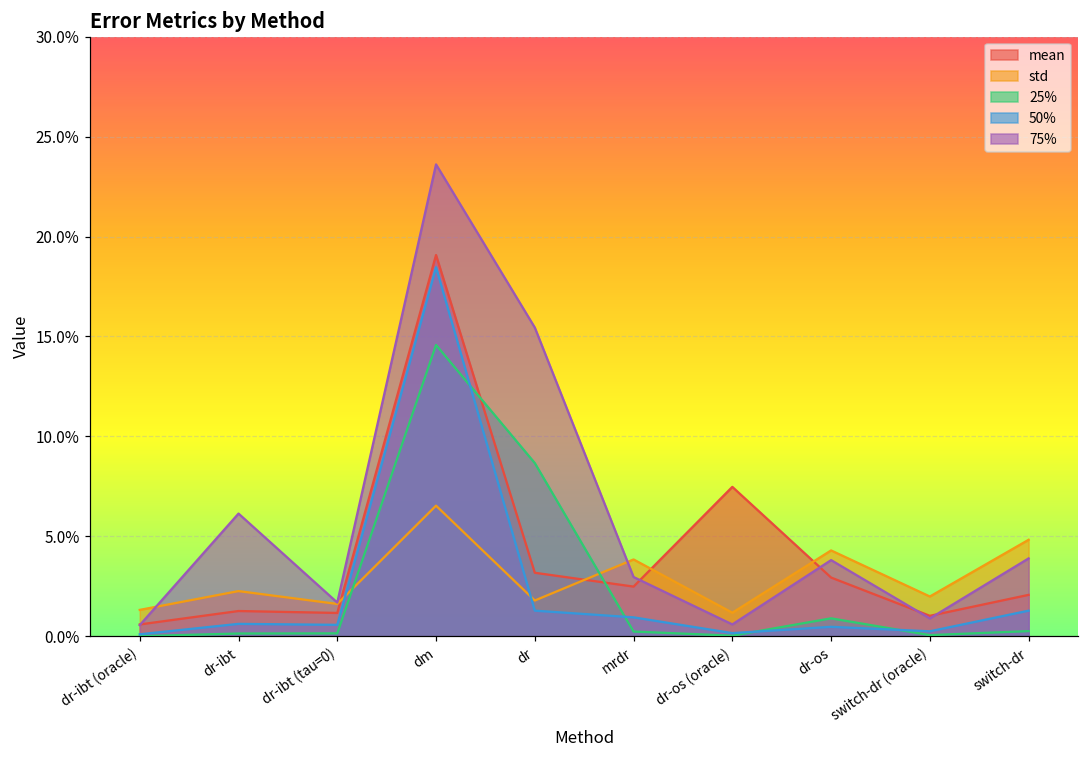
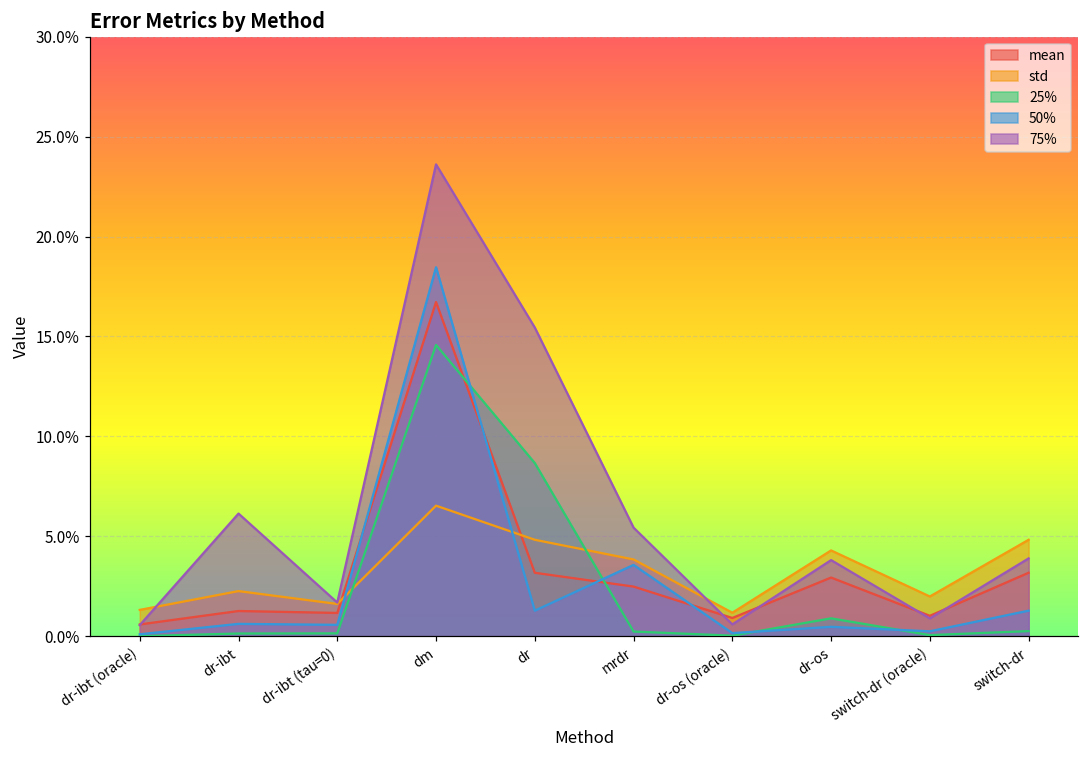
mean, dm: 19.1% -> 16.7%
std, dr: 1.8% -> 4.8%
50%, mrdr: 0.9% -> 3.6%
75%, mrdr: 3.0% -> 5.4%
mean, dr-os (oracle): 7.5% -> 0.9%
mean, switch-dr: 2.1% -> 3.2%
